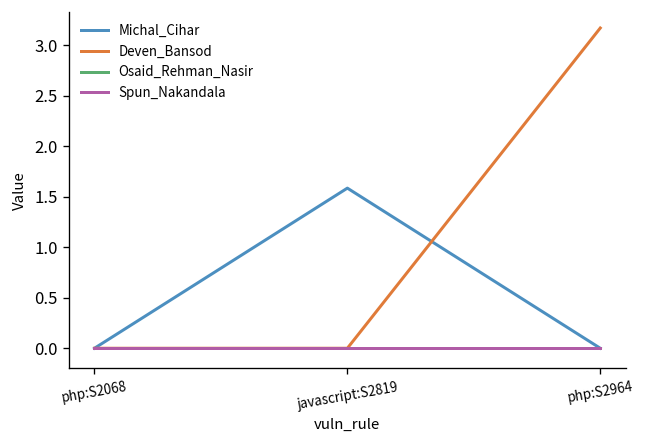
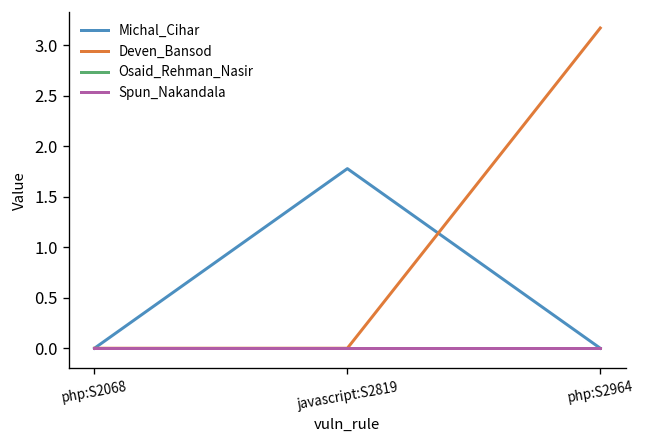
Michal_Cihar, javascript:S2819: 1.6 -> 1.8
